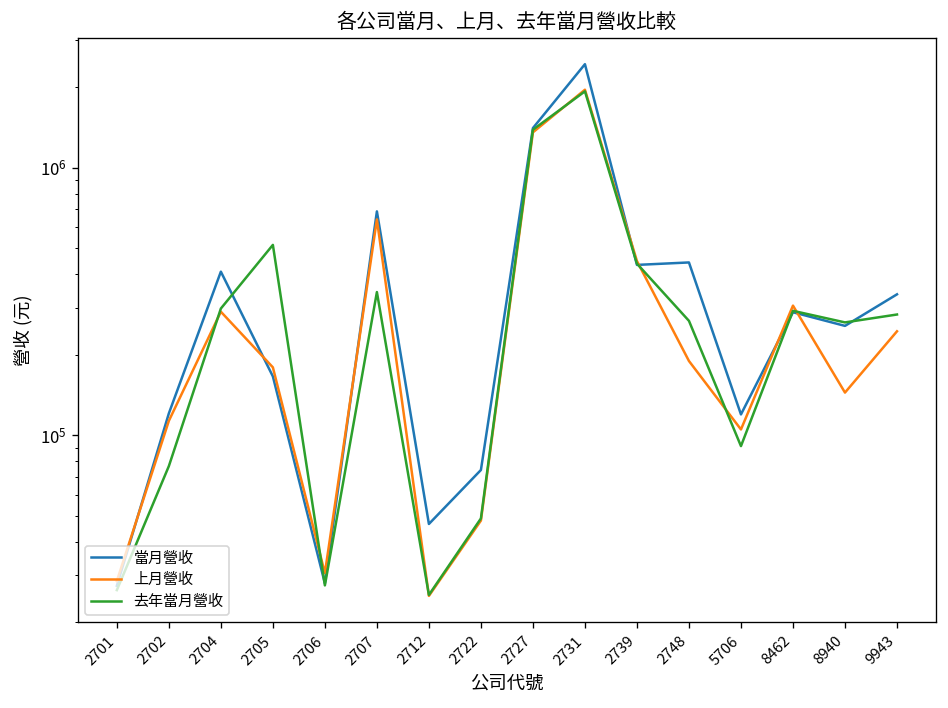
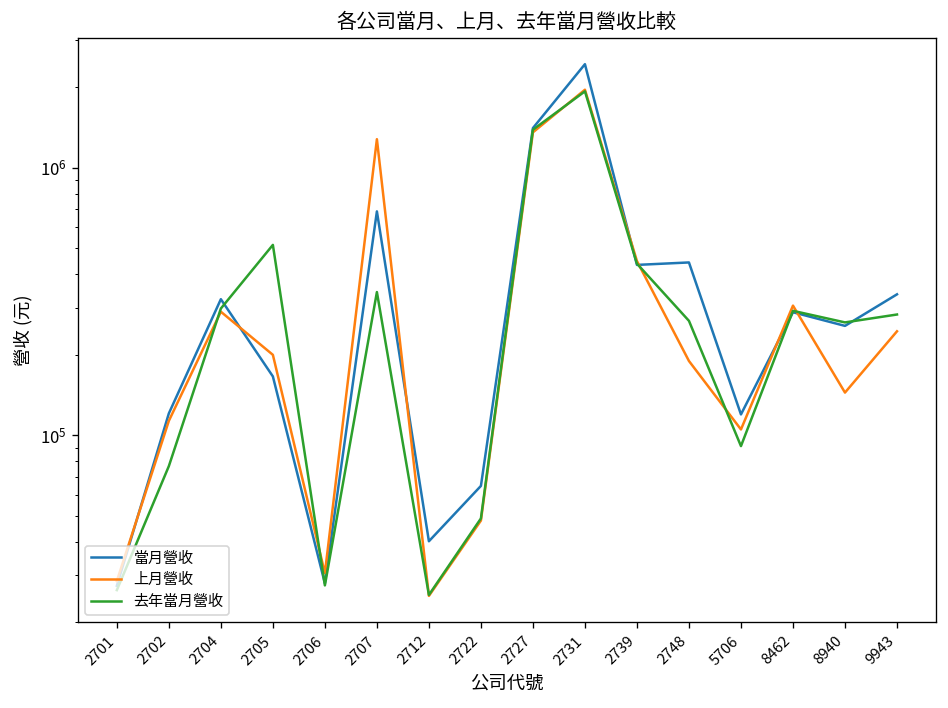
當月營收, 2704: 410000 -> 320000
上月營收, 2705: 180000 -> 200000
上月營收, 2707: 640000 -> 1300000
當月營收, 2712: 47000 -> 40000
當月營收, 2722: 74000 -> 65000
